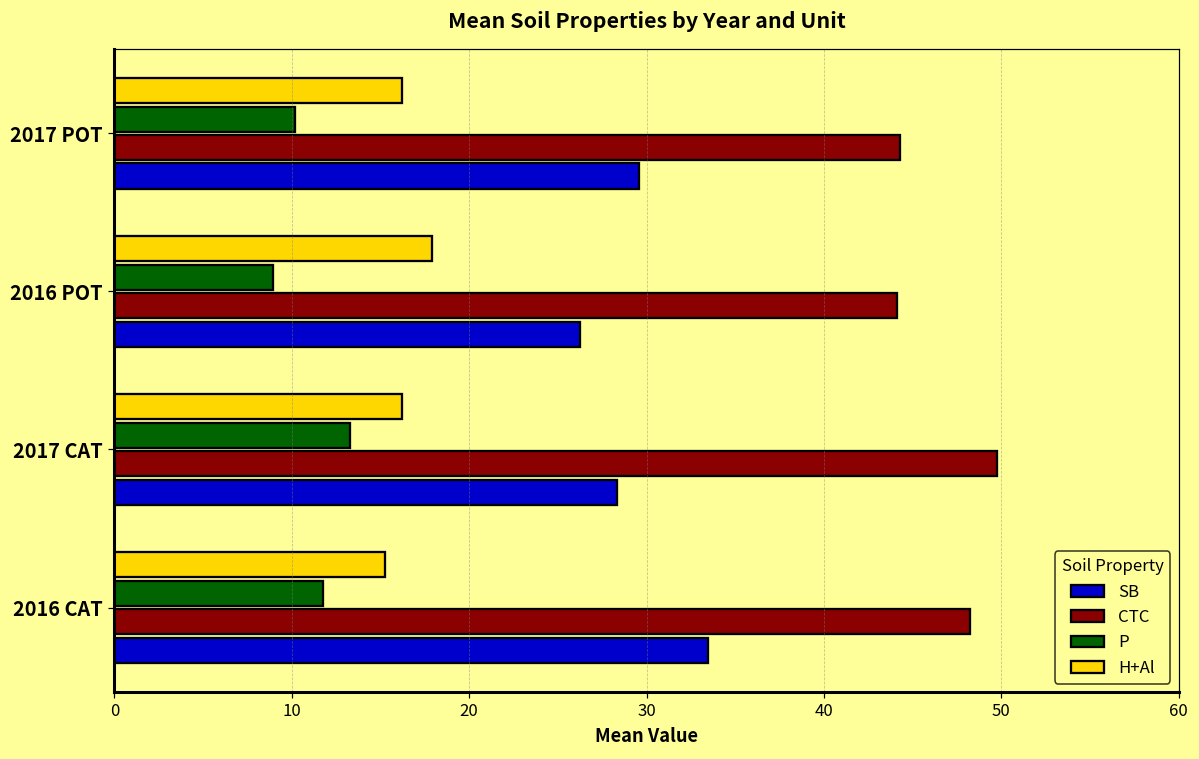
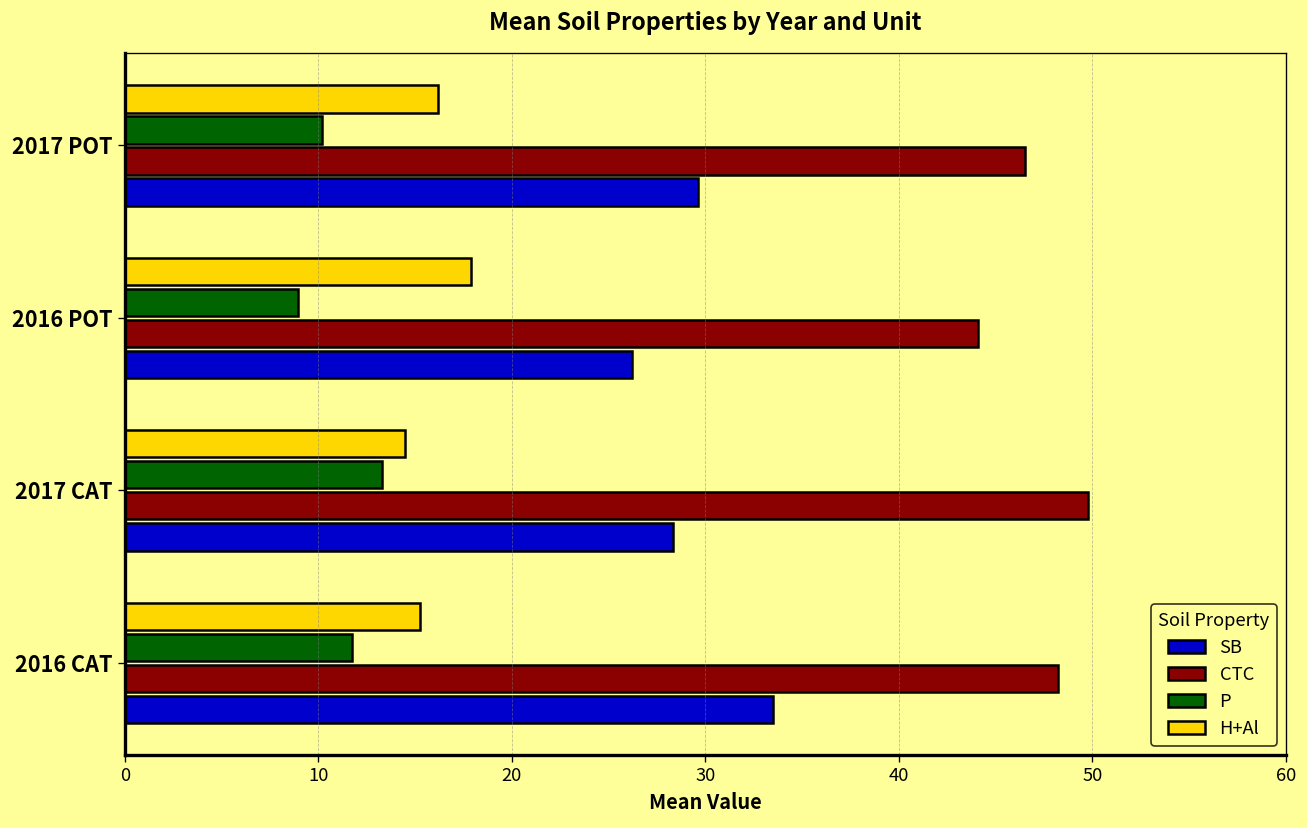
CTC, 2017 POT: 44.3 -> 46.5
H+Al, 2017 CAT: 16.2 -> 14.5
